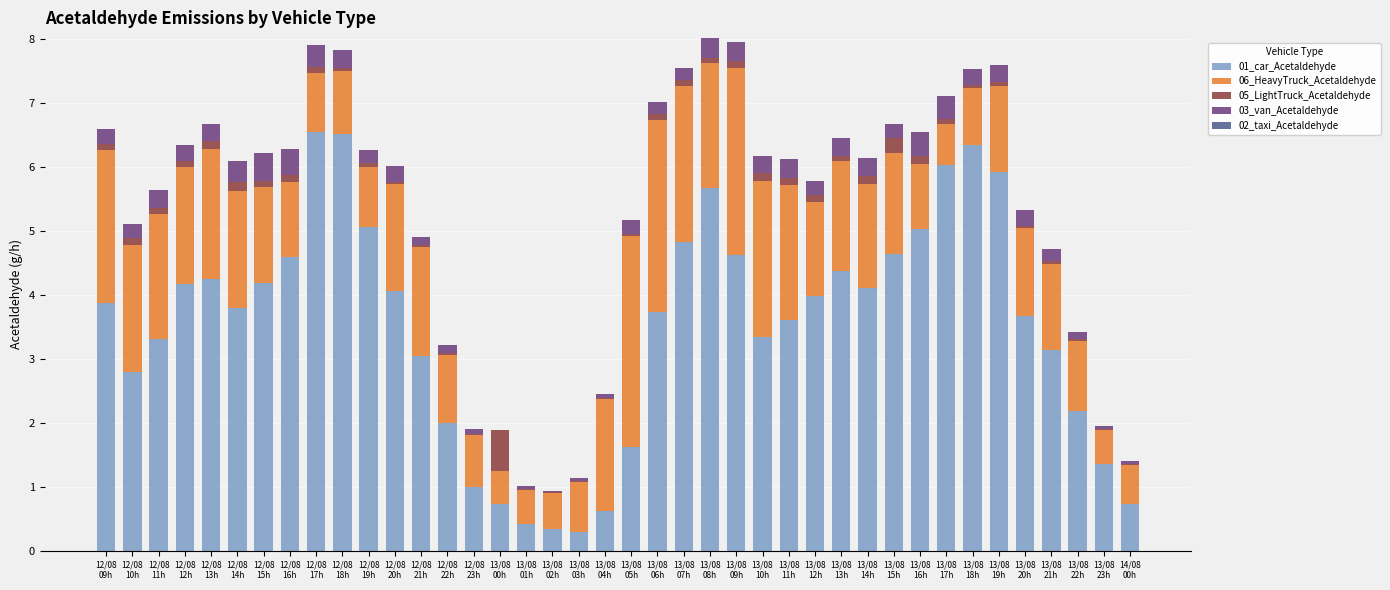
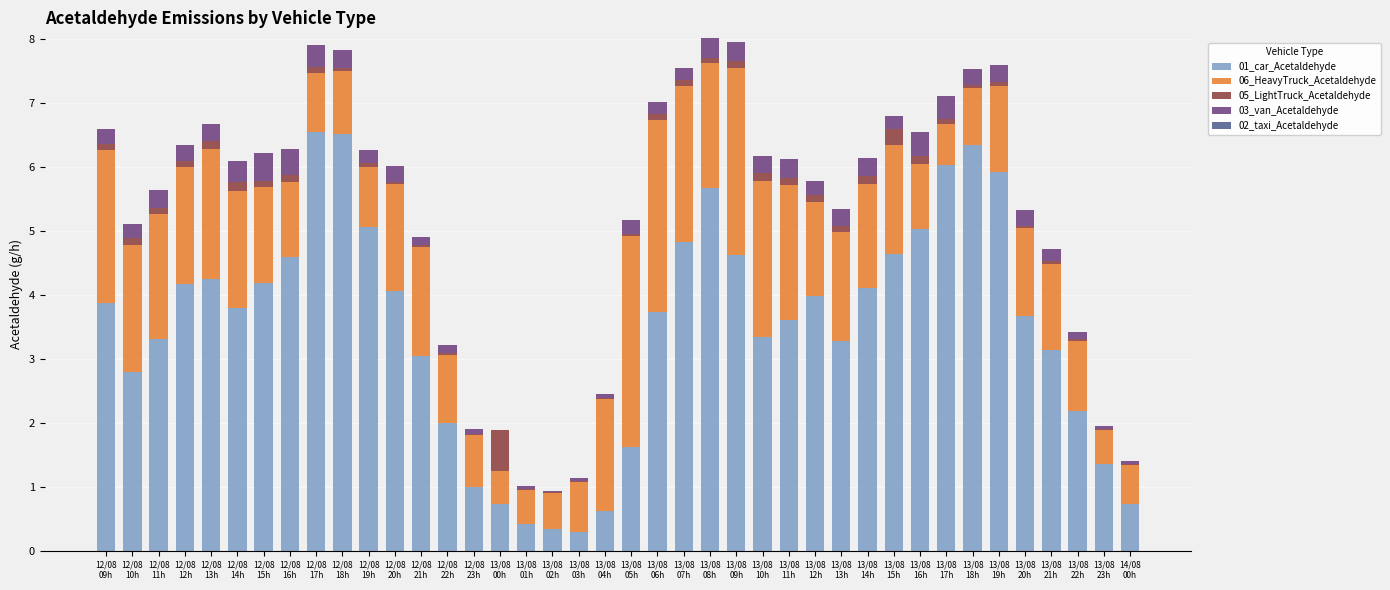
01_car_Acetaldehyde, 13/08 13h: 4.4 -> 3.3
06_HeavyTruck_Acetaldehyde, 13/08 15h: 1.6 -> 1.7
